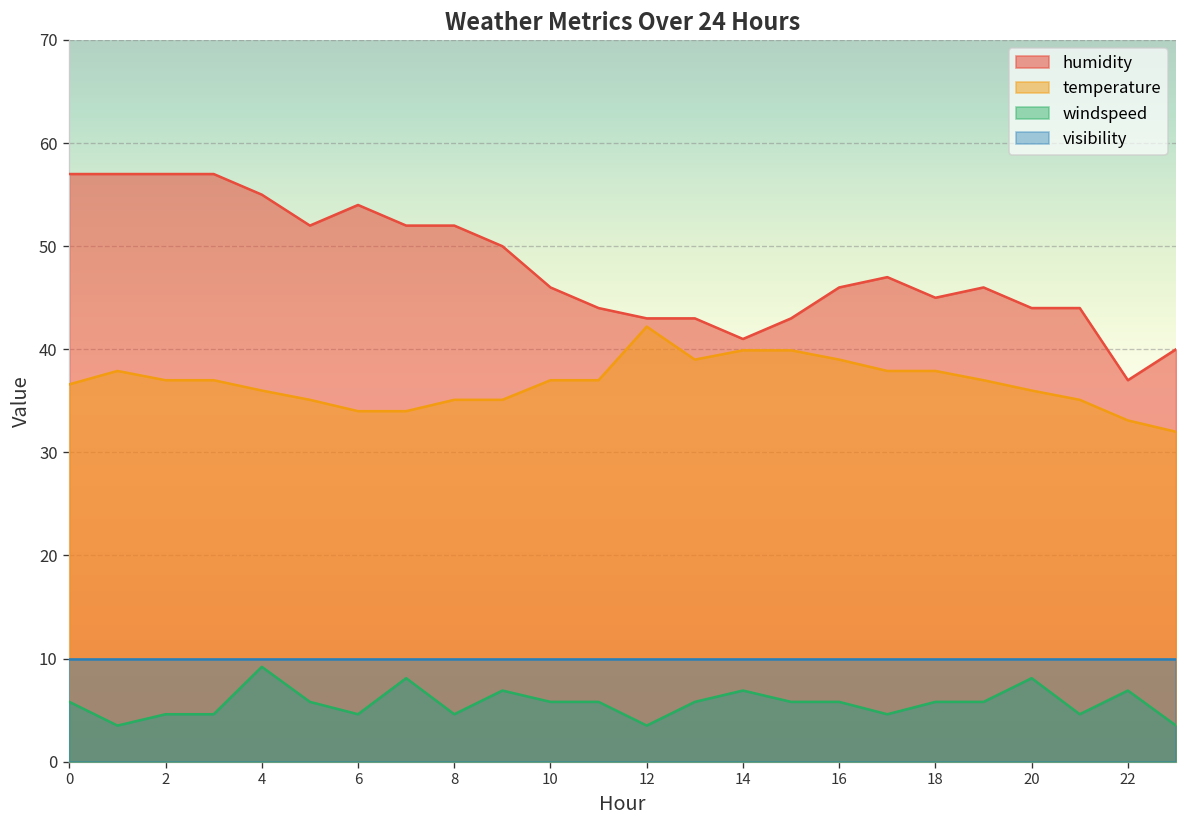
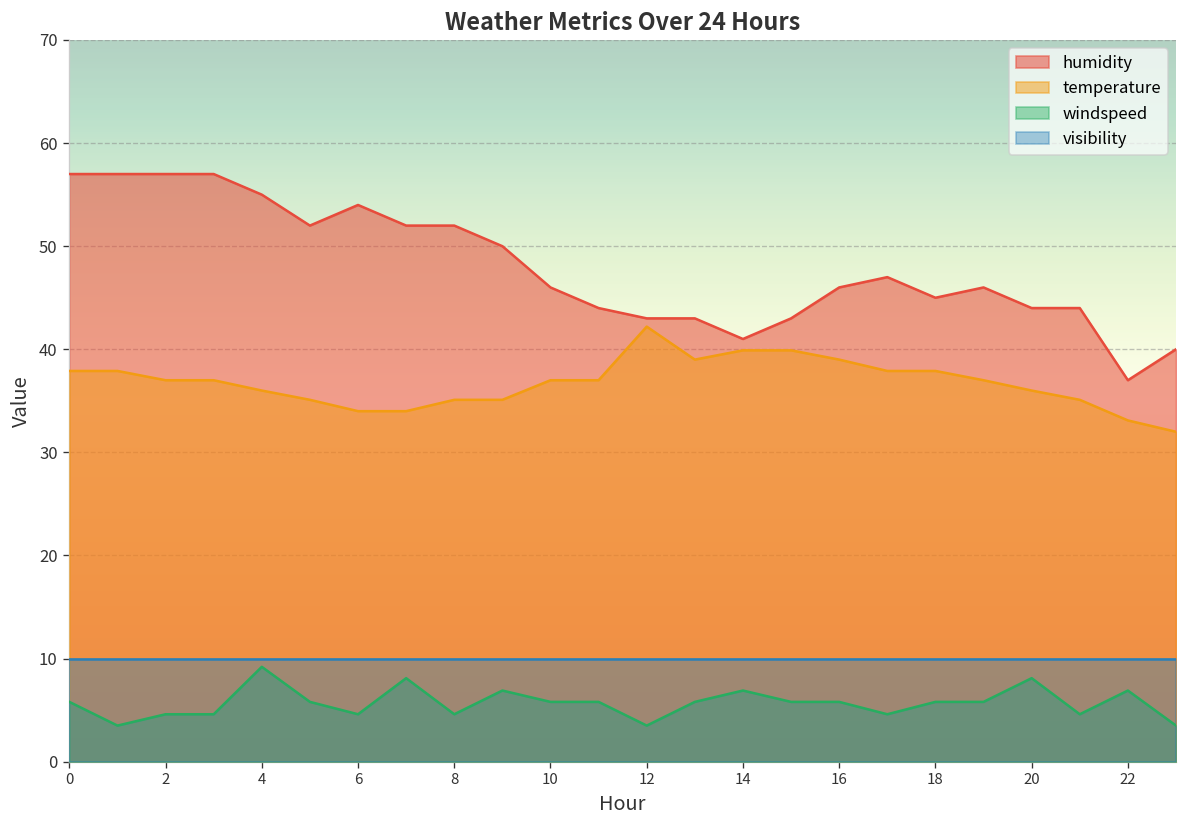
temperature, 0: 37 -> 38
